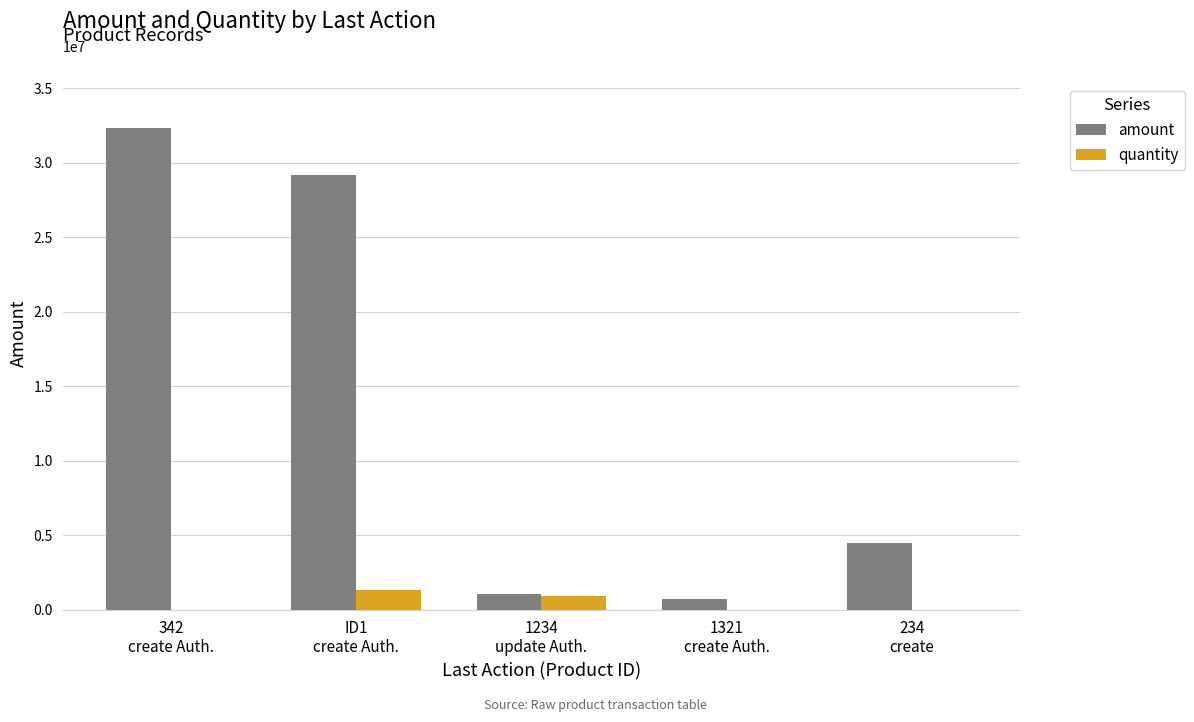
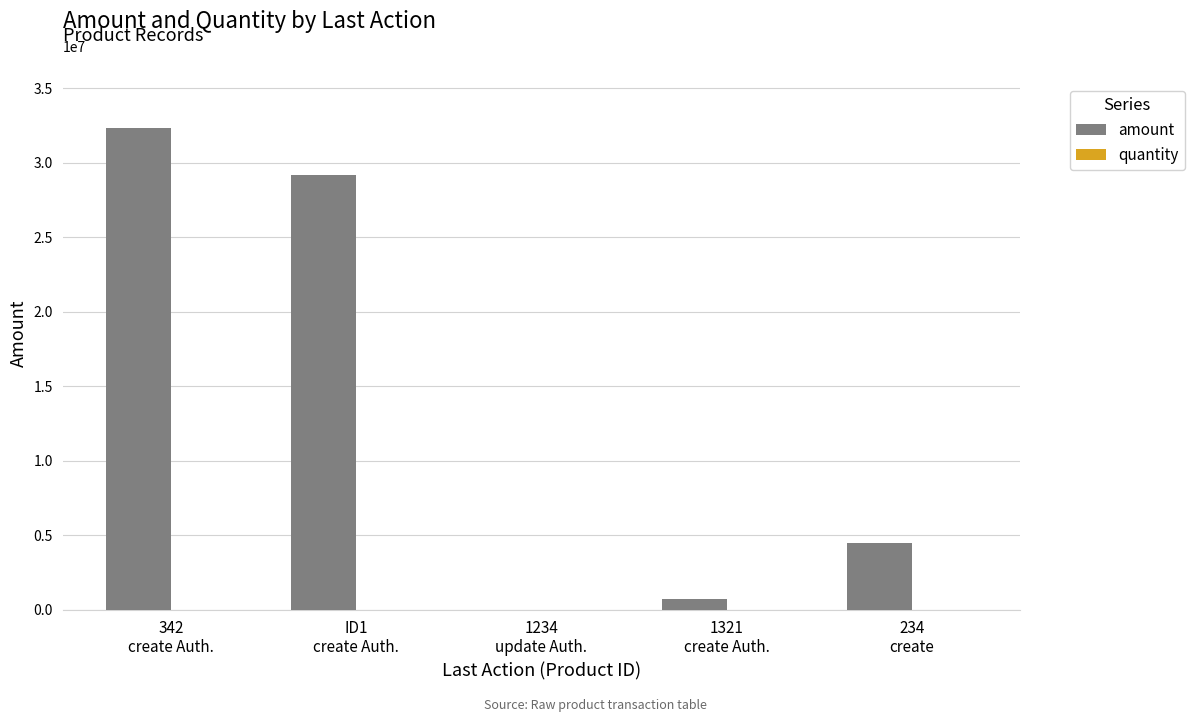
quantity, ID1 create Auth.: 1300000 -> 0
amount, 1234 update Auth.: 1100000 -> 0
quantity, 1234 update Auth.: 1000000 -> 0
